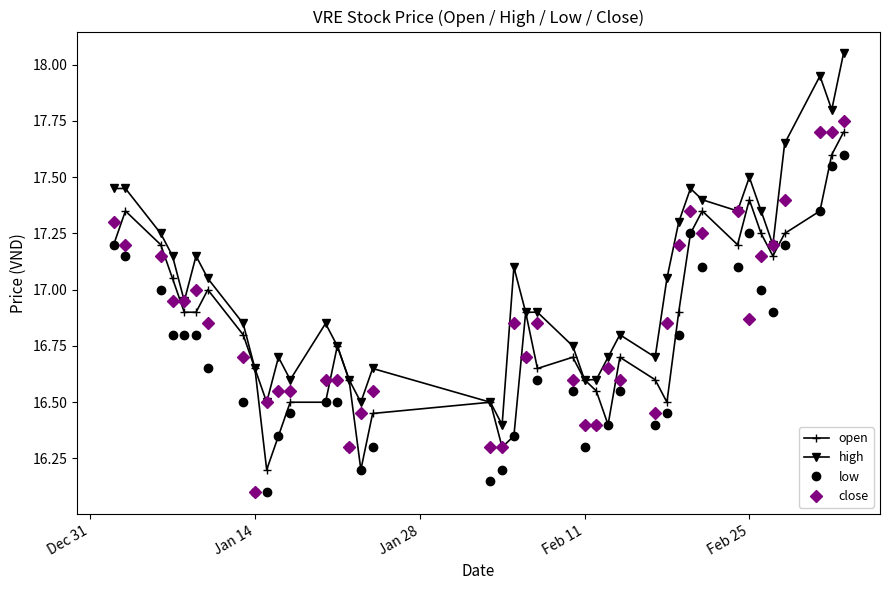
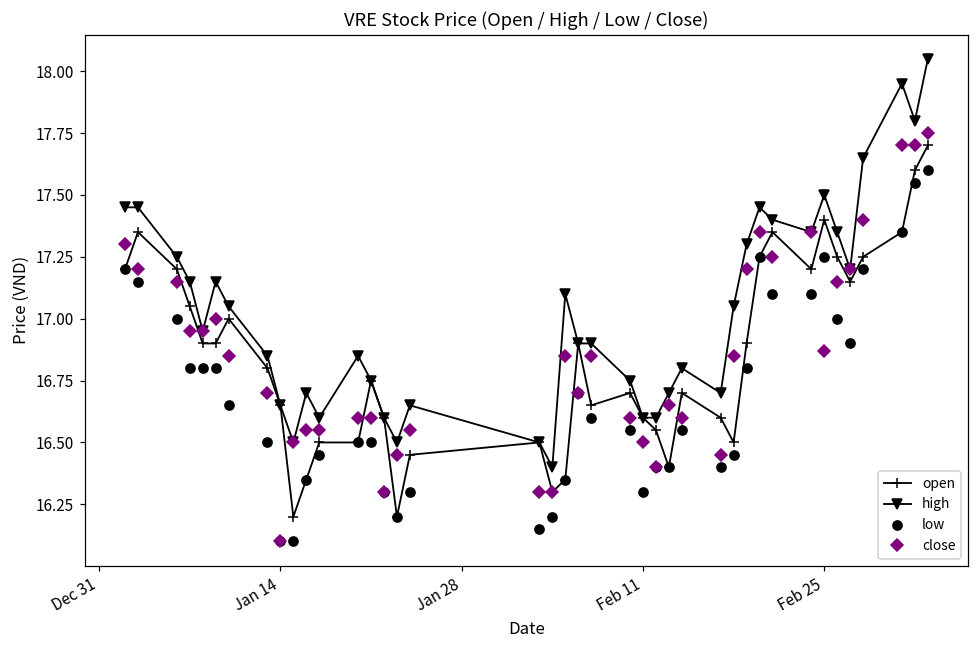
close, Feb 11: 16.4 -> 16.5
